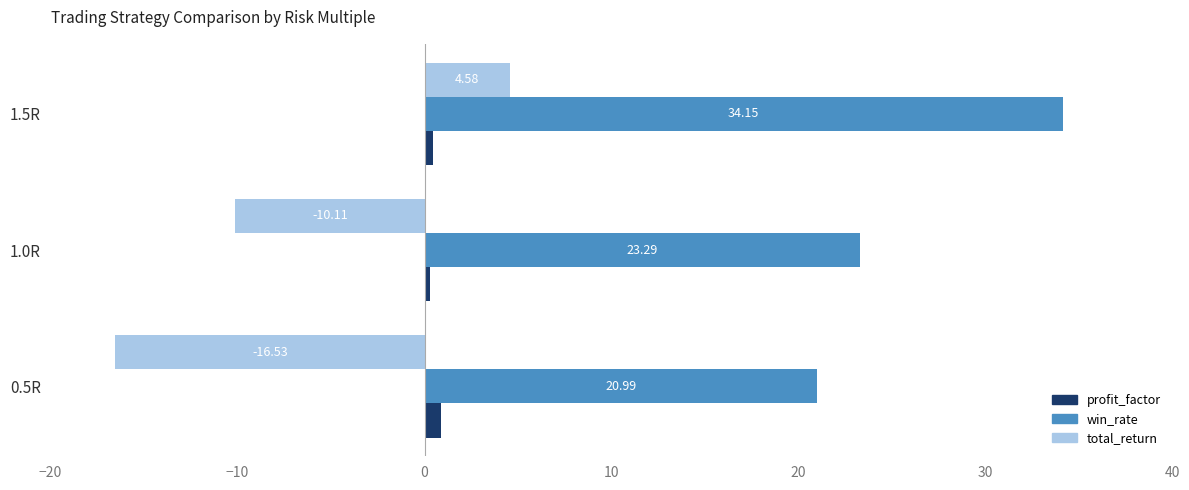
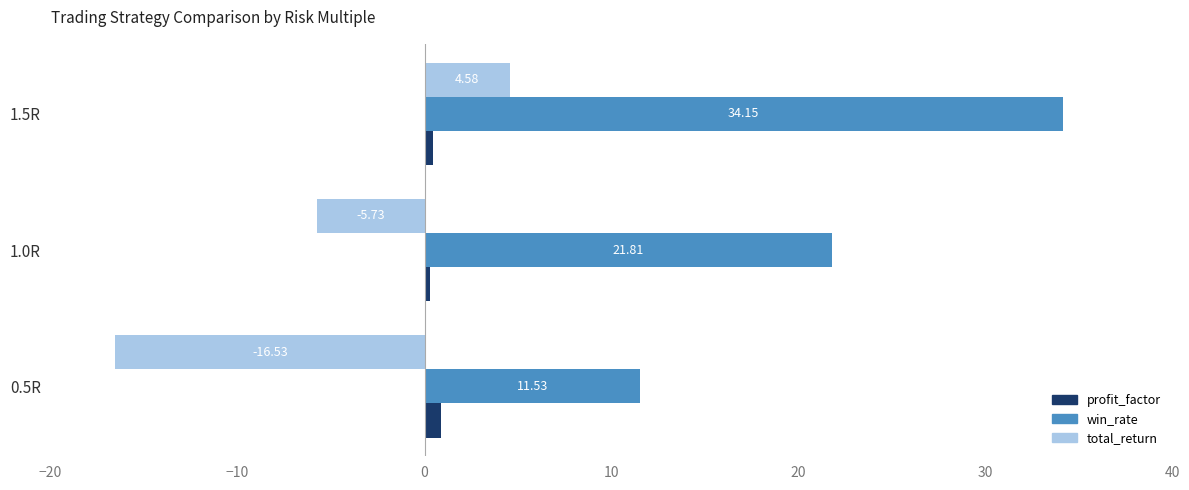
total_return, 1.0R: -10.11 -> -5.73
win_rate, 1.0R: 23.29 -> 21.81
win_rate, 0.5R: 20.99 -> 11.53
